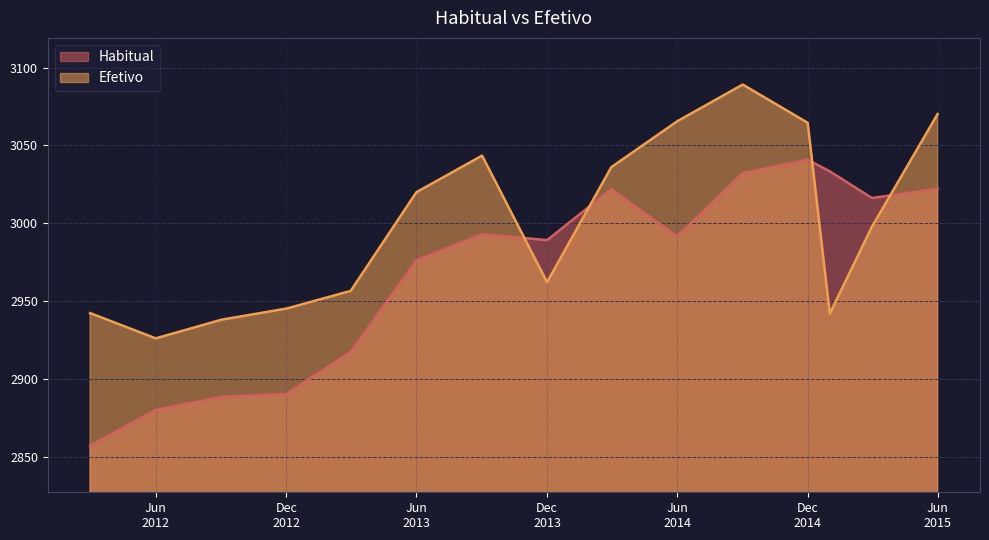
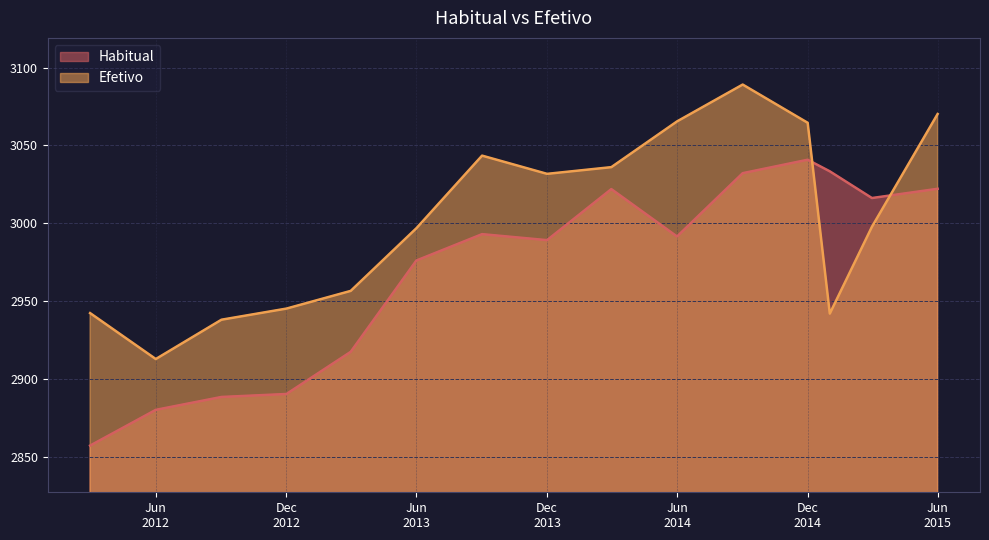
Efetivo, Jun 2012: 2926 -> 2913
Efetivo, Jun 2013: 3020 -> 2997
Efetivo, Dec 2013: 2962 -> 3032
